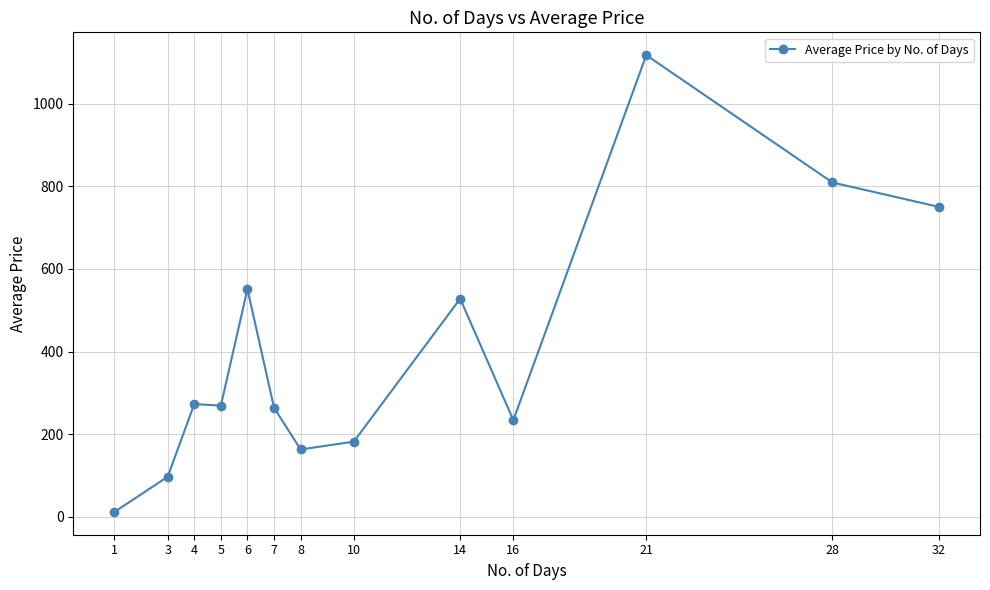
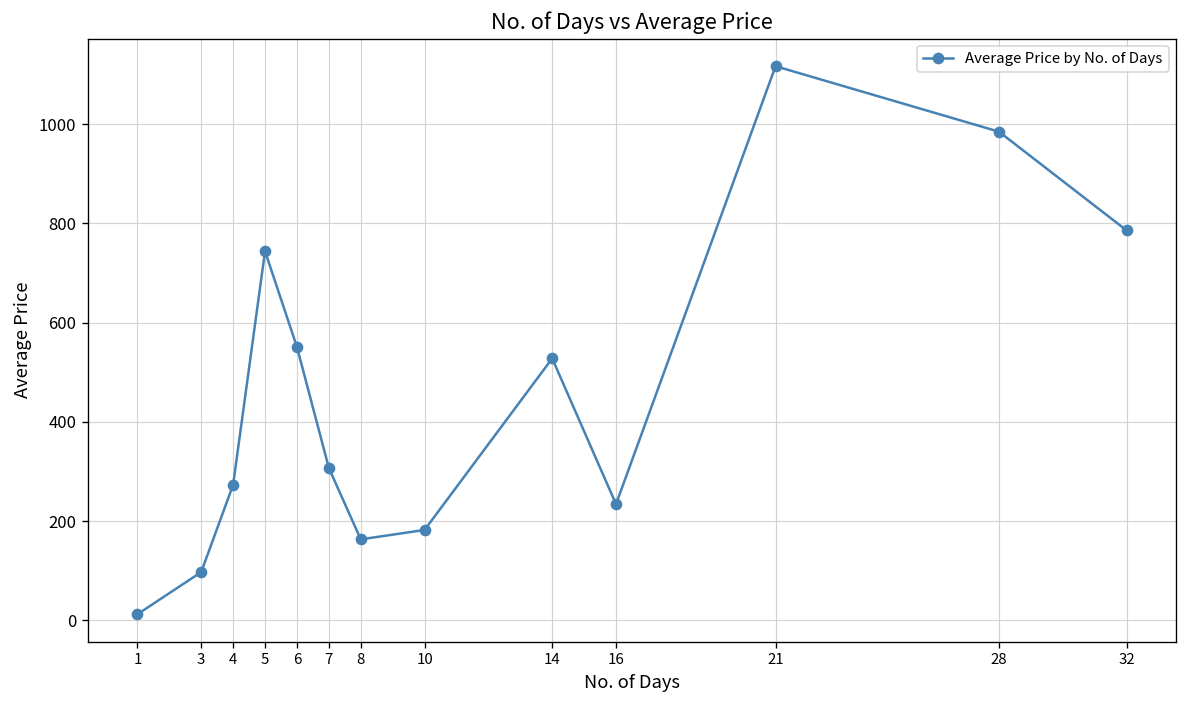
5: 270 -> 740
7: 260 -> 310
28: 810 -> 990
32: 750 -> 790
